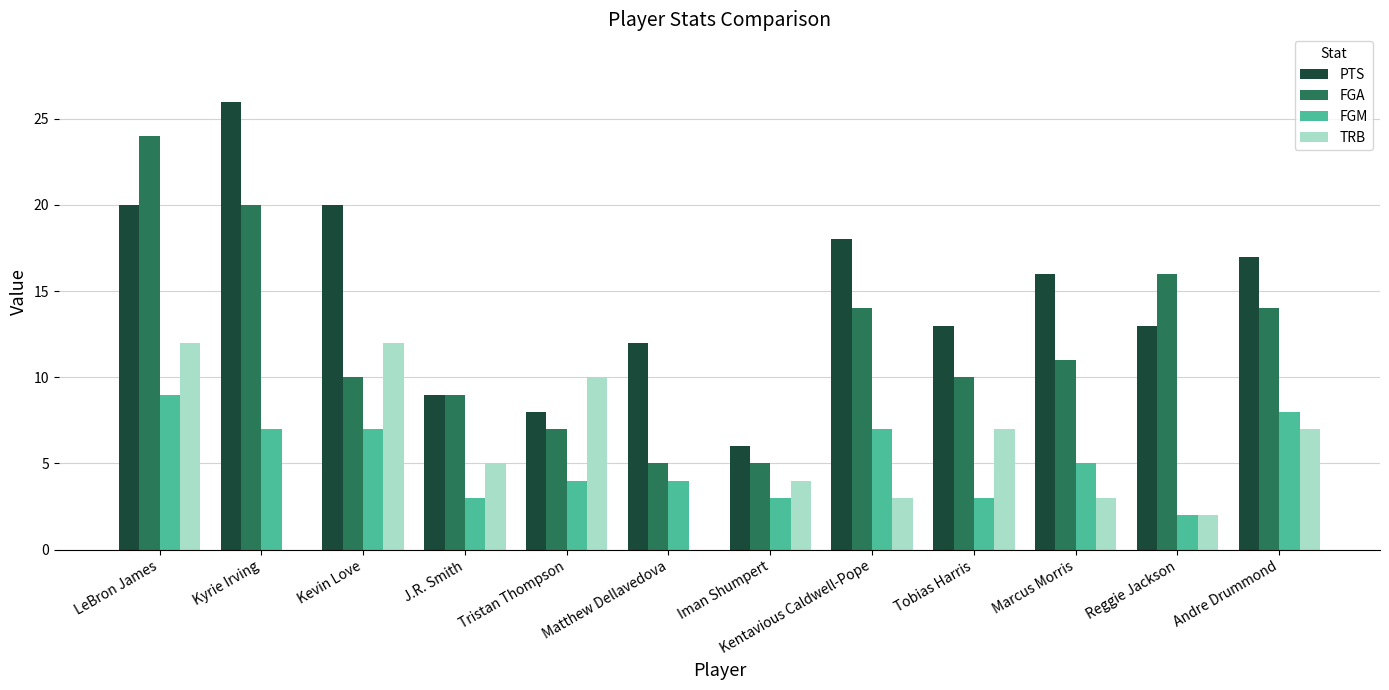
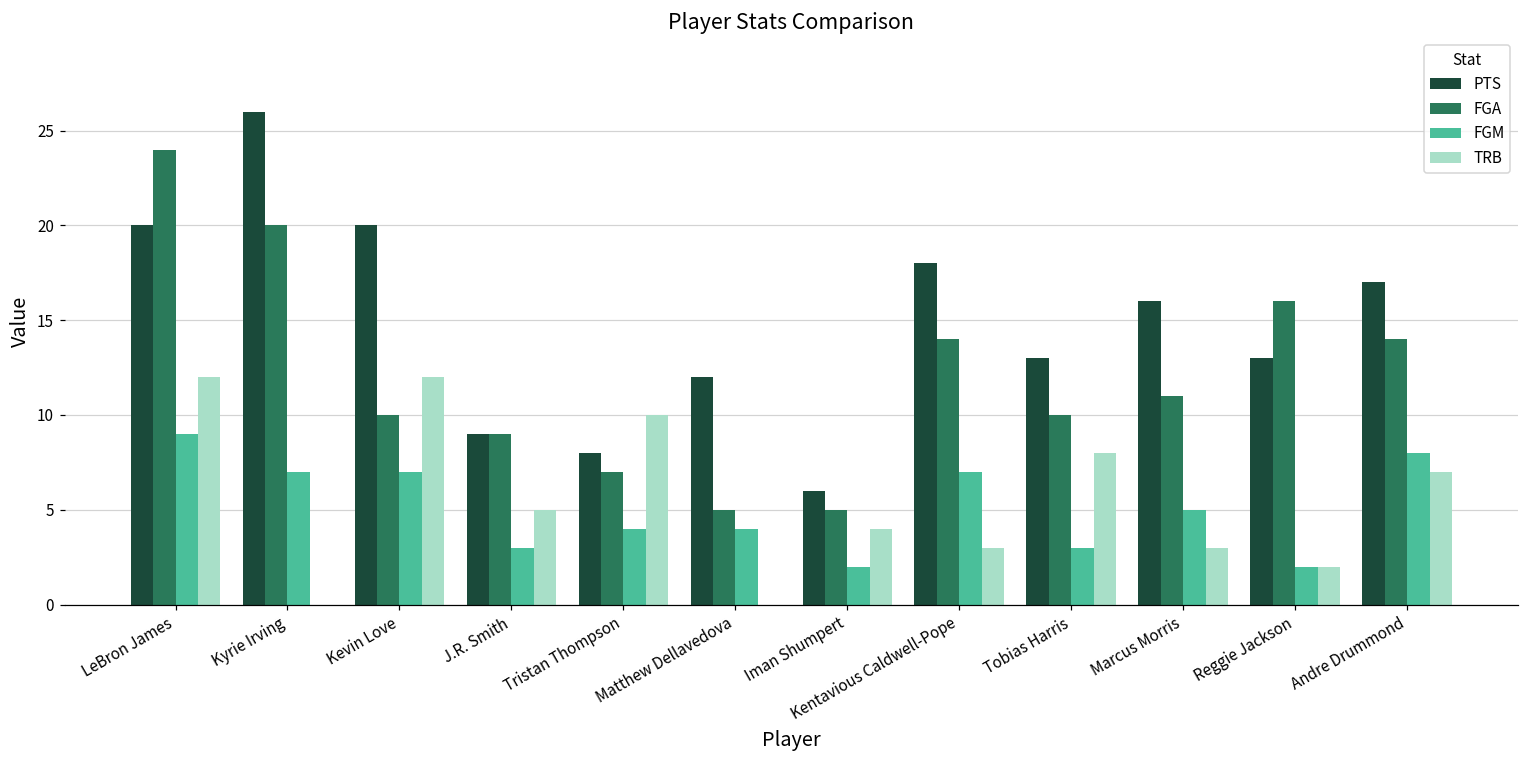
FGM, Iman Shumpert: 3 -> 2
TRB, Tobias Harris: 7 -> 8
